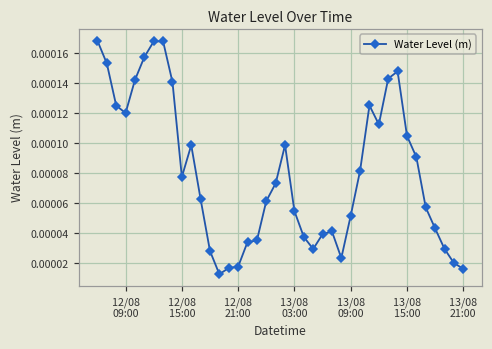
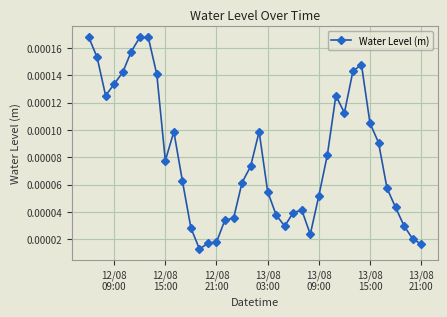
12/08 09:00: 0.000120 -> 0.000134
